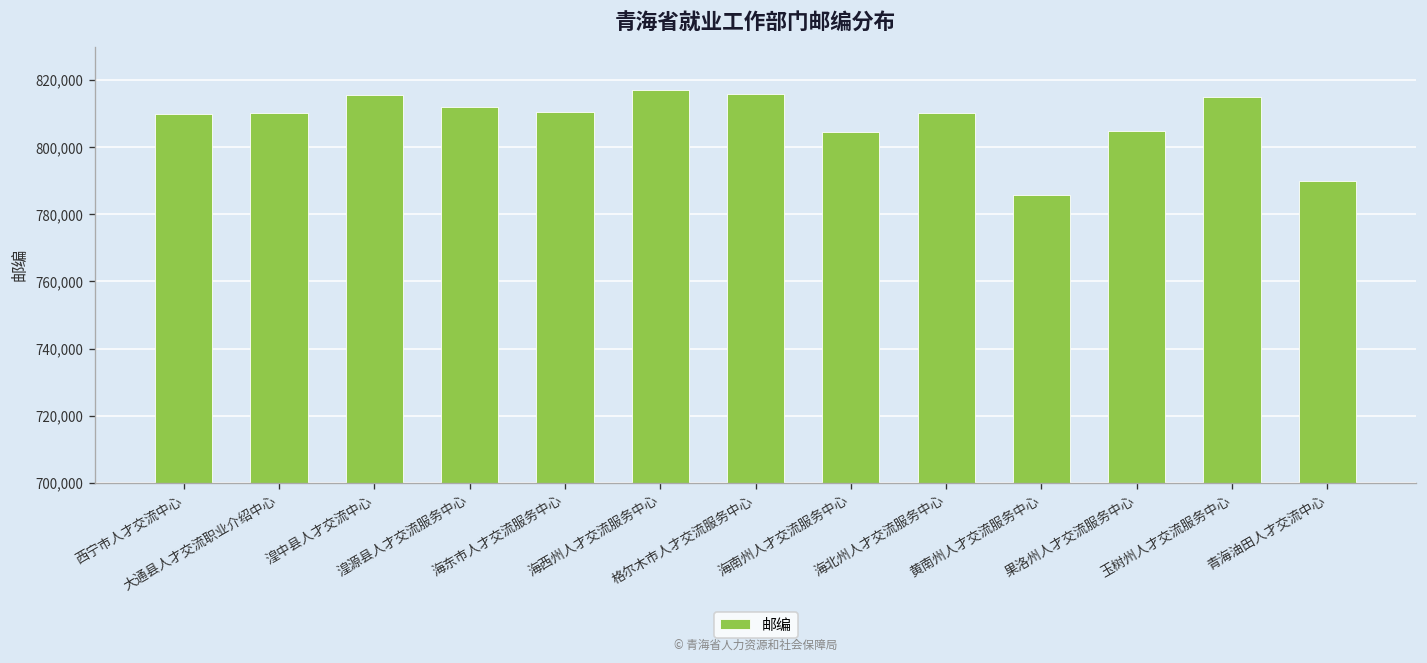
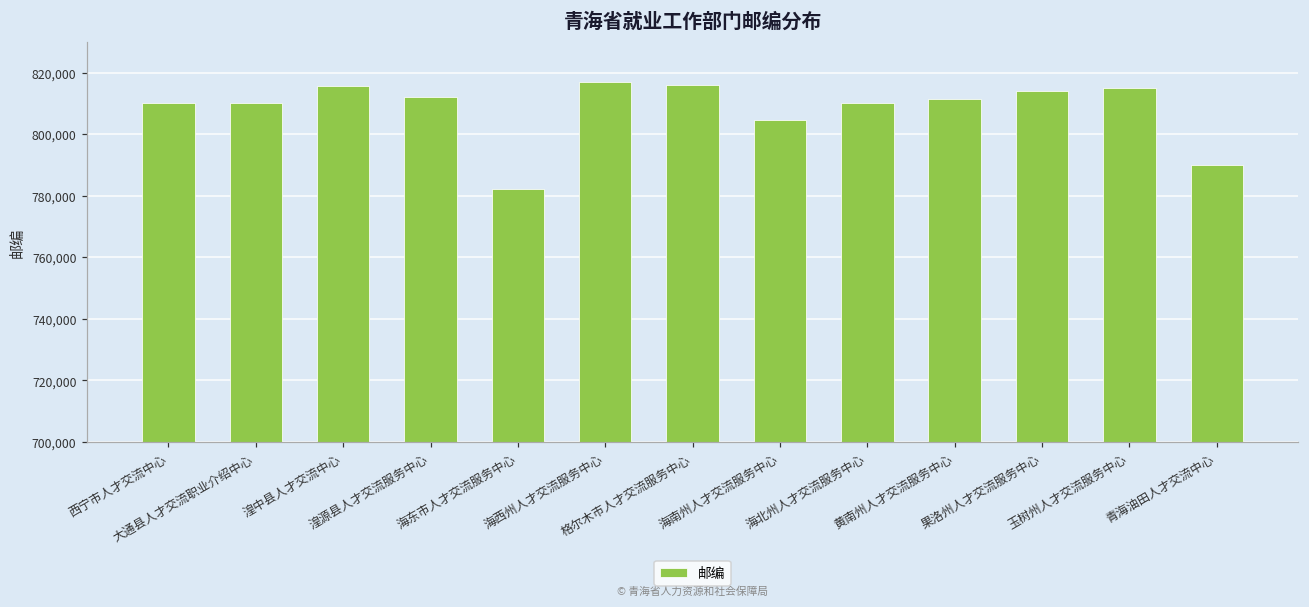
海东市人才交流服务中心: 811,000 -> 782,000
黄南州人才交流服务中心: 786,000 -> 811,000
果洛州人才交流服务中心: 805,000 -> 814,000
